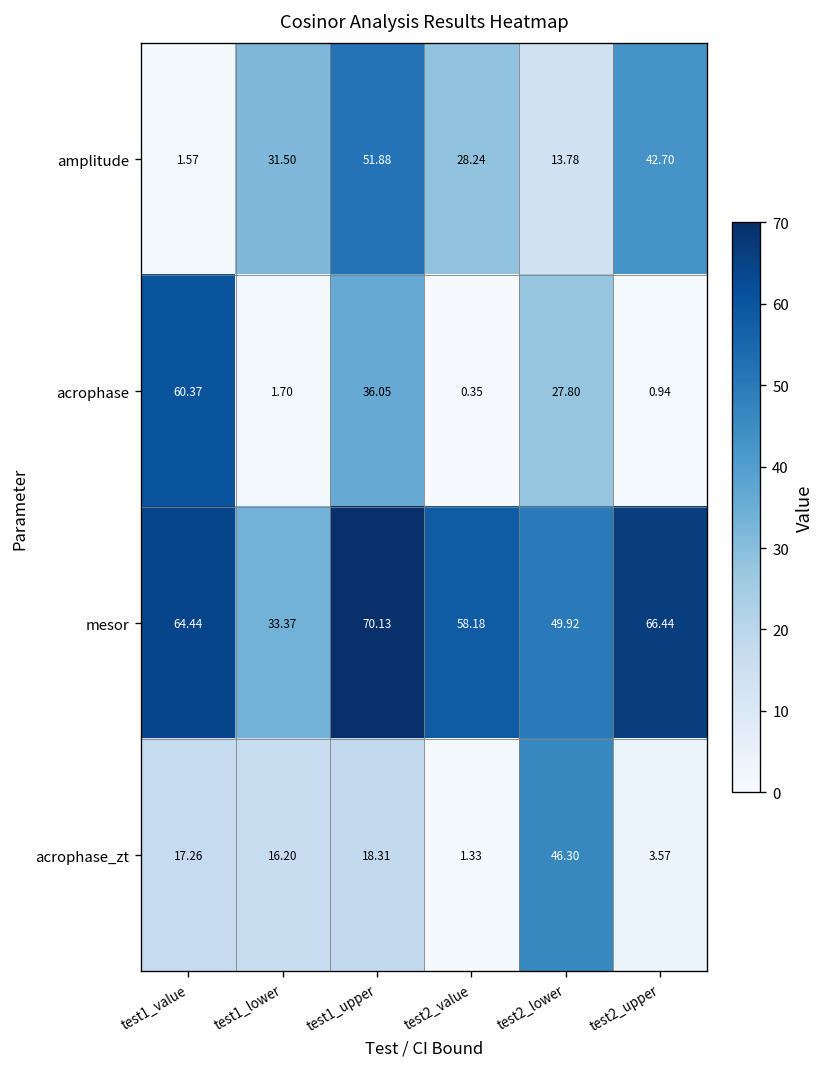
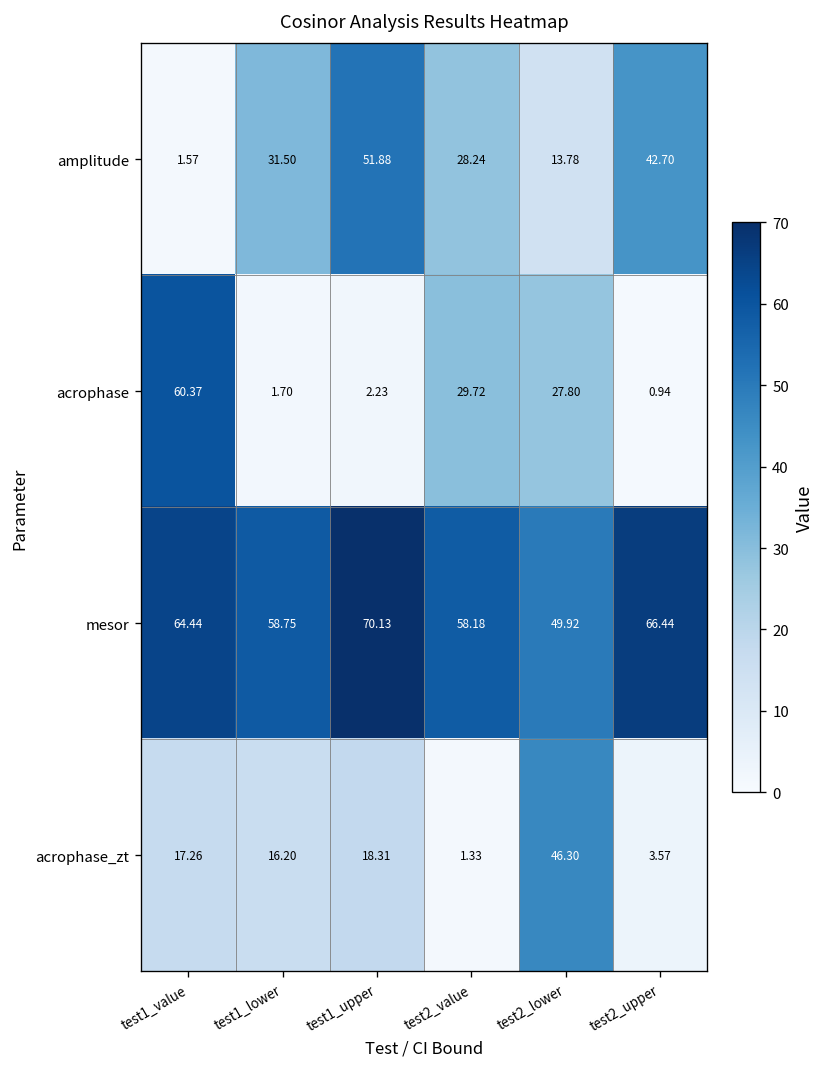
acrophase, test1_upper: 36.05 -> 2.23
acrophase, test2_value: 0.35 -> 29.72
mesor, test1_lower: 33.37 -> 58.75
